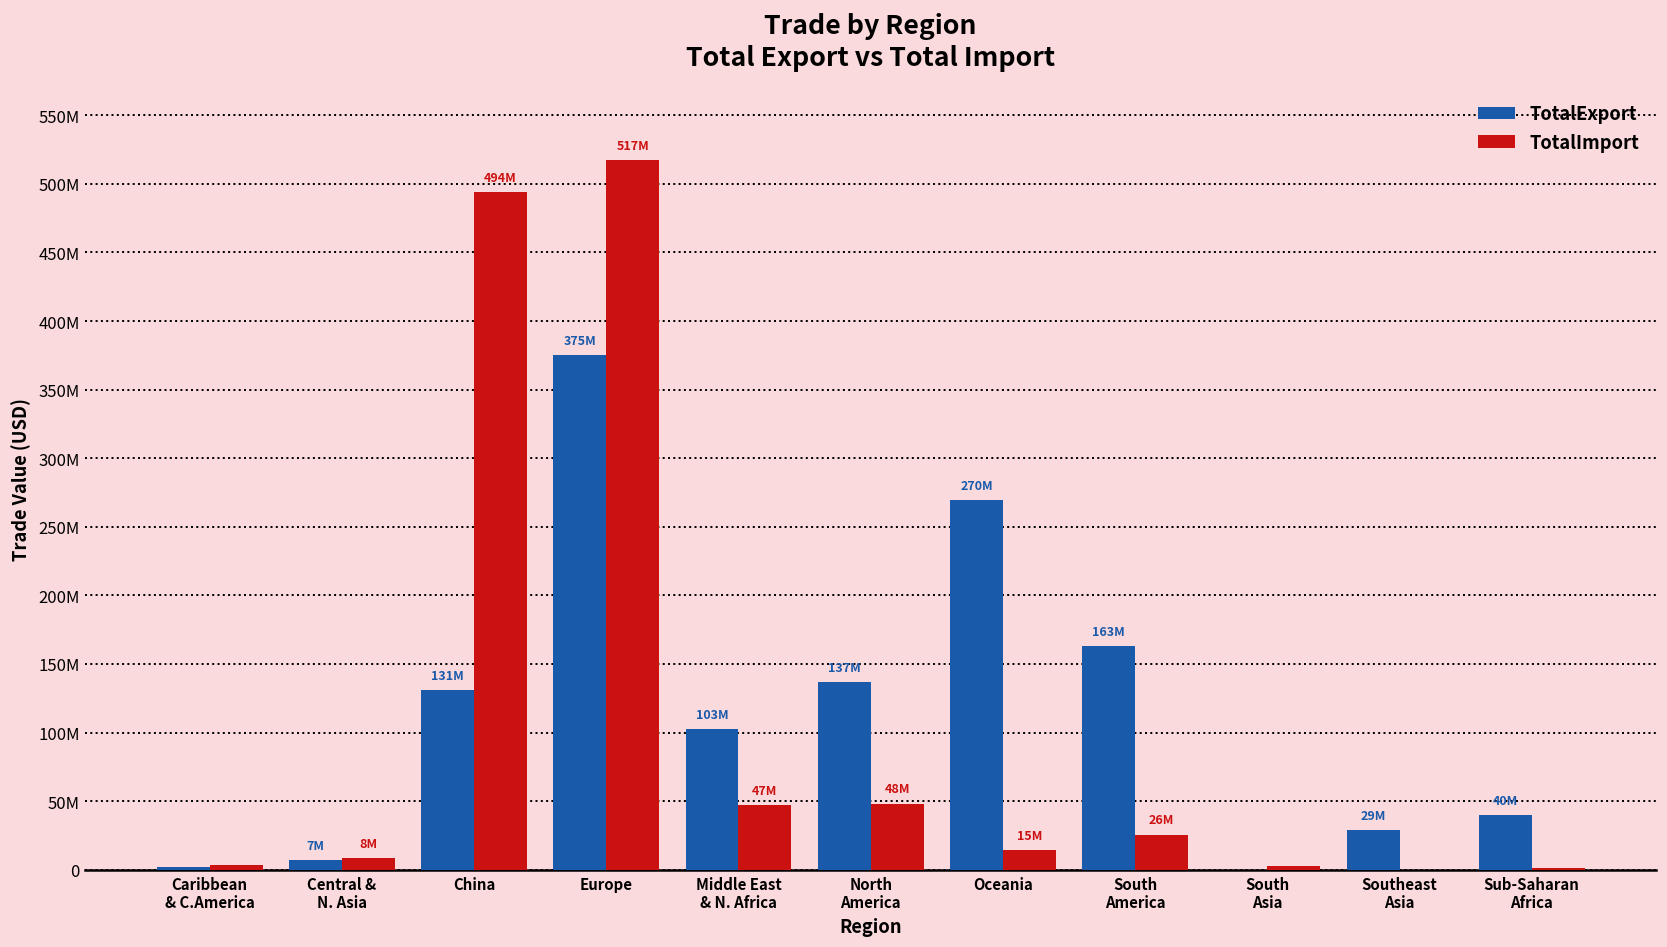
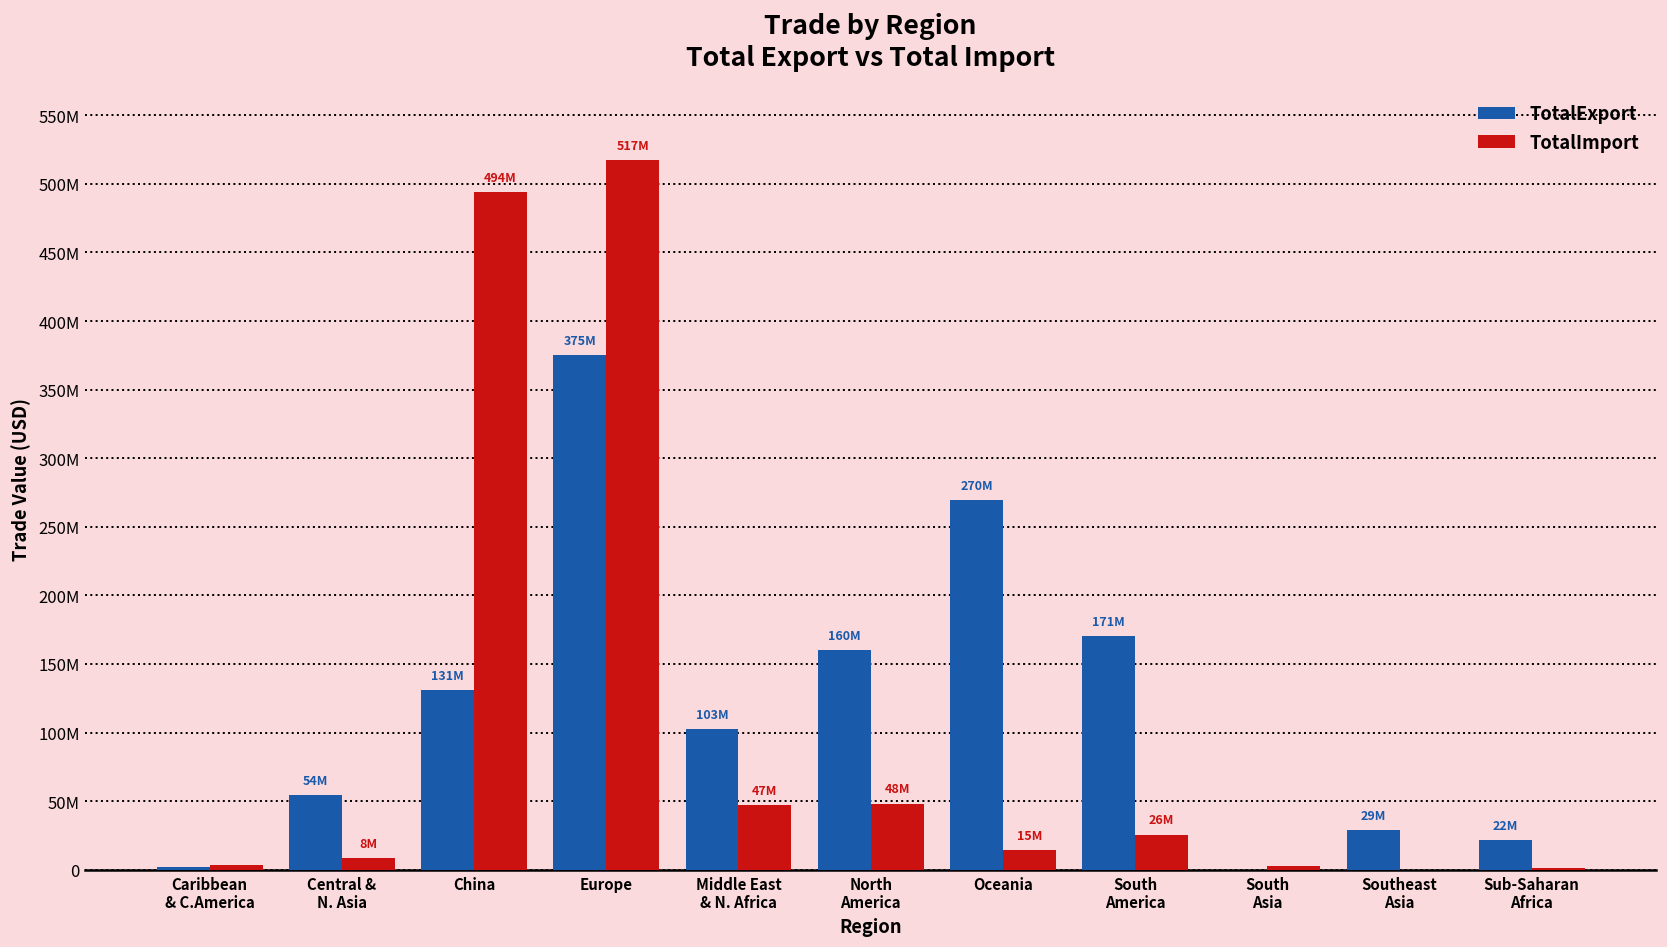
TotalExport, Central & N. Asia: 7M -> 54M
TotalExport, North America: 137M -> 160M
TotalExport, South America: 163M -> 171M
TotalExport, Sub-Saharan Africa: 40M -> 22M
